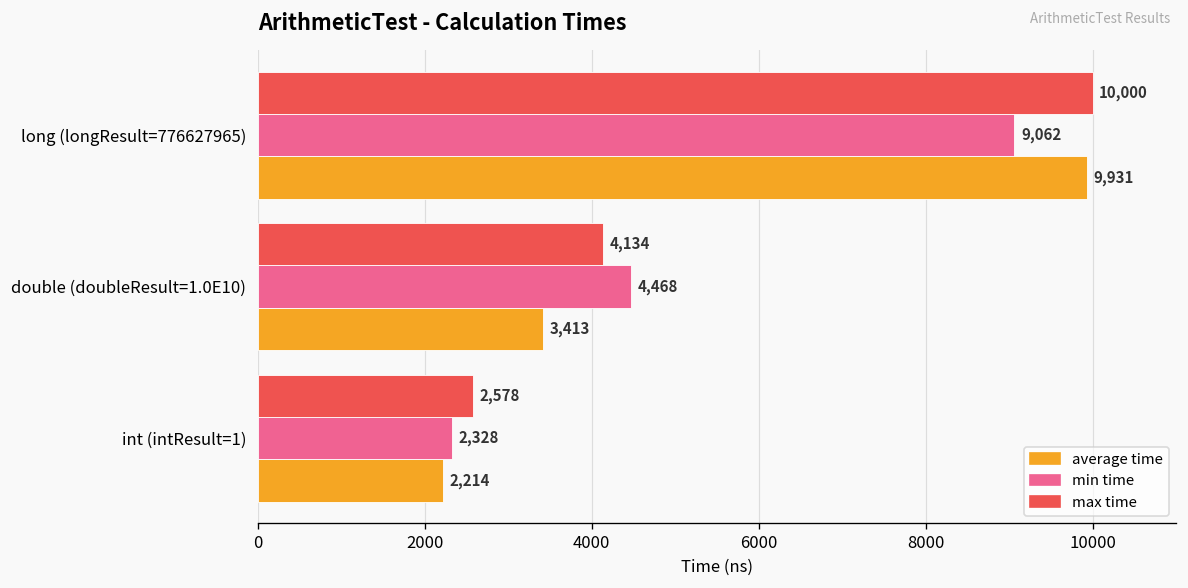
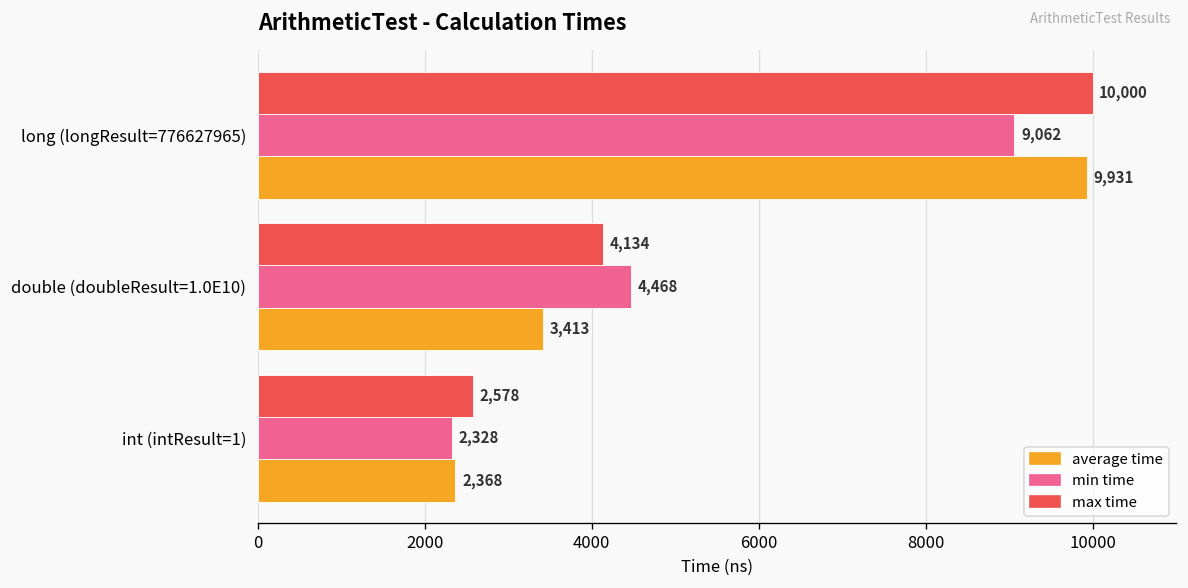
average time, int (intResult=1): 2,214 -> 2,368
